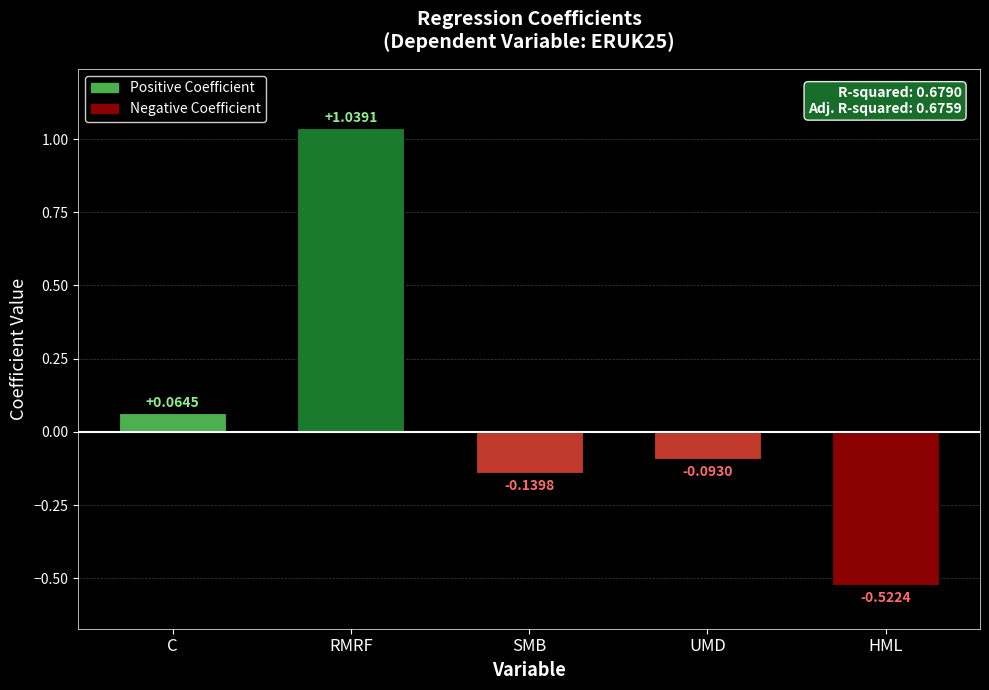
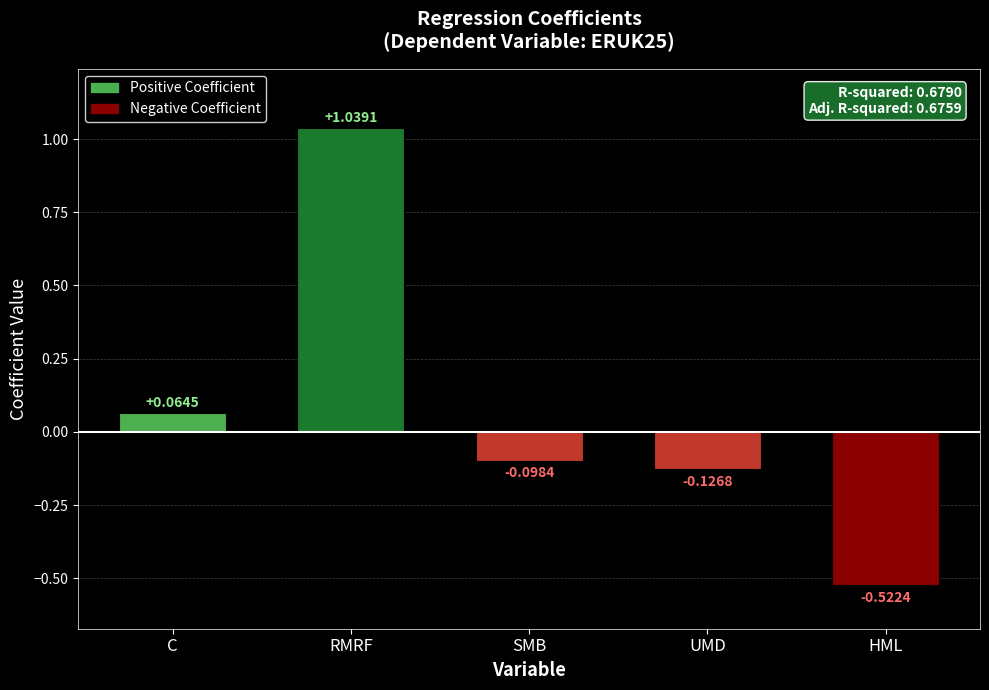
SMB: -0.1398 -> -0.0984
UMD: -0.0930 -> -0.1268
